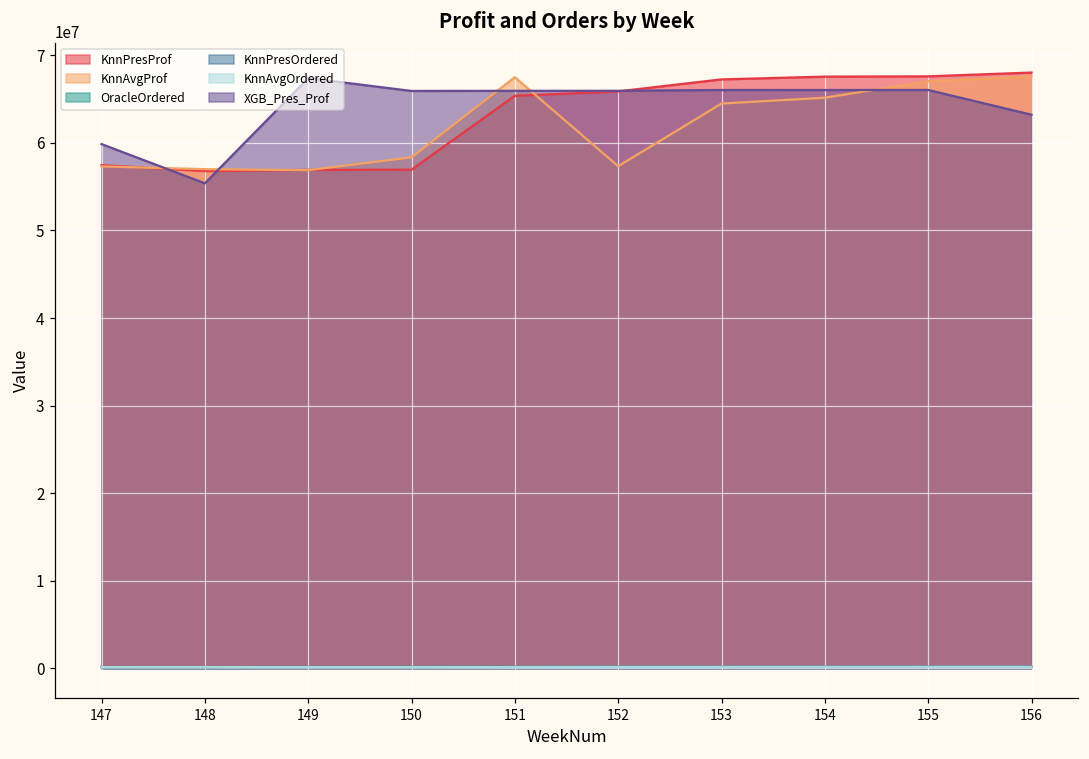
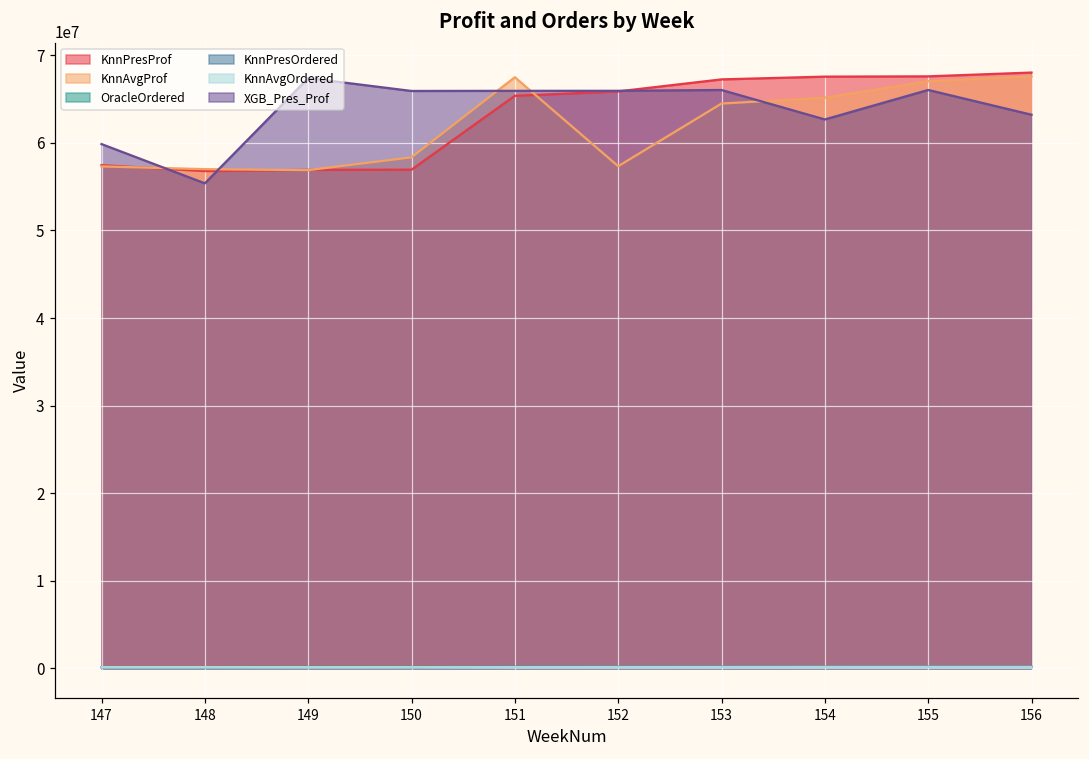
XGB_Pres_Prof, 154: 66000000 -> 63000000
